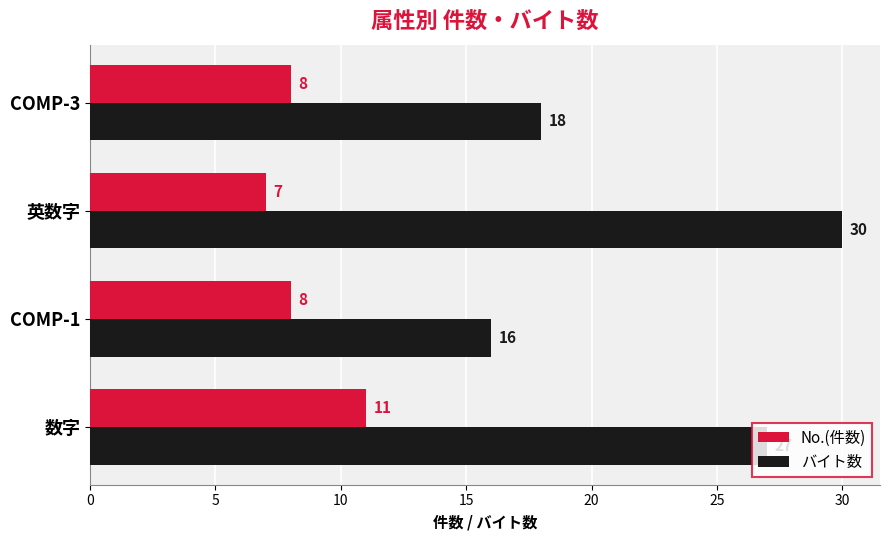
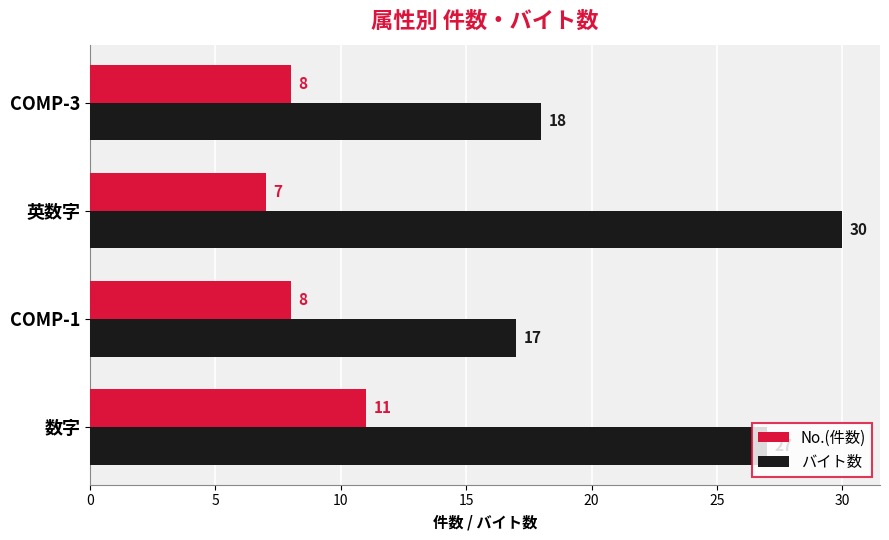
バイト数, COMP-1: 16 -> 17
